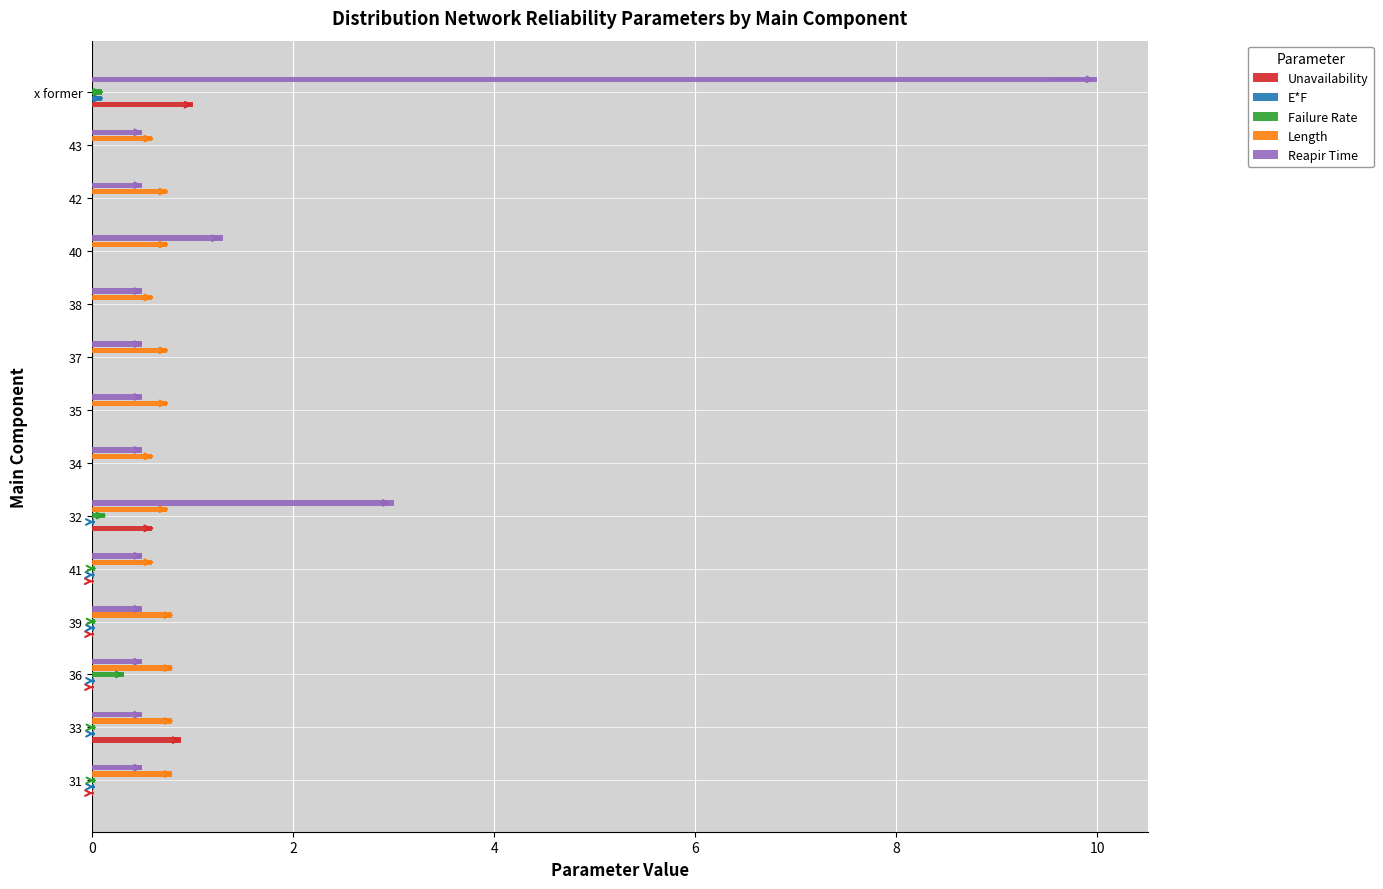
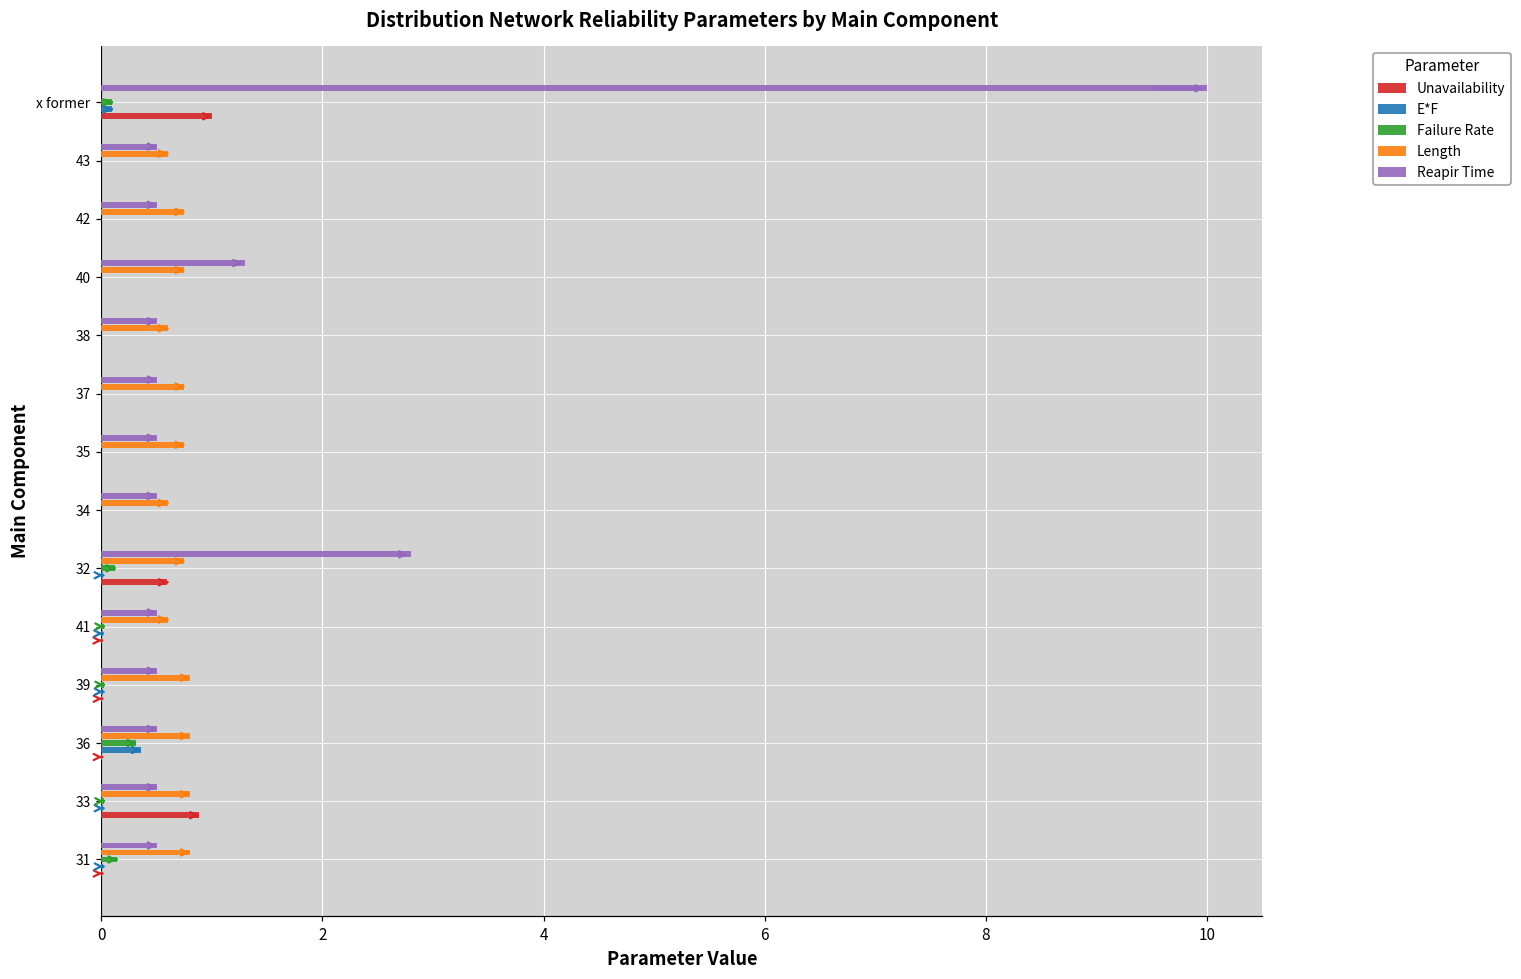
Reapir Time, 32: 3.0 -> 2.8
E*F, 36: 0.02 -> 0.36
Failure Rate, 31: 0.03 -> 0.14
